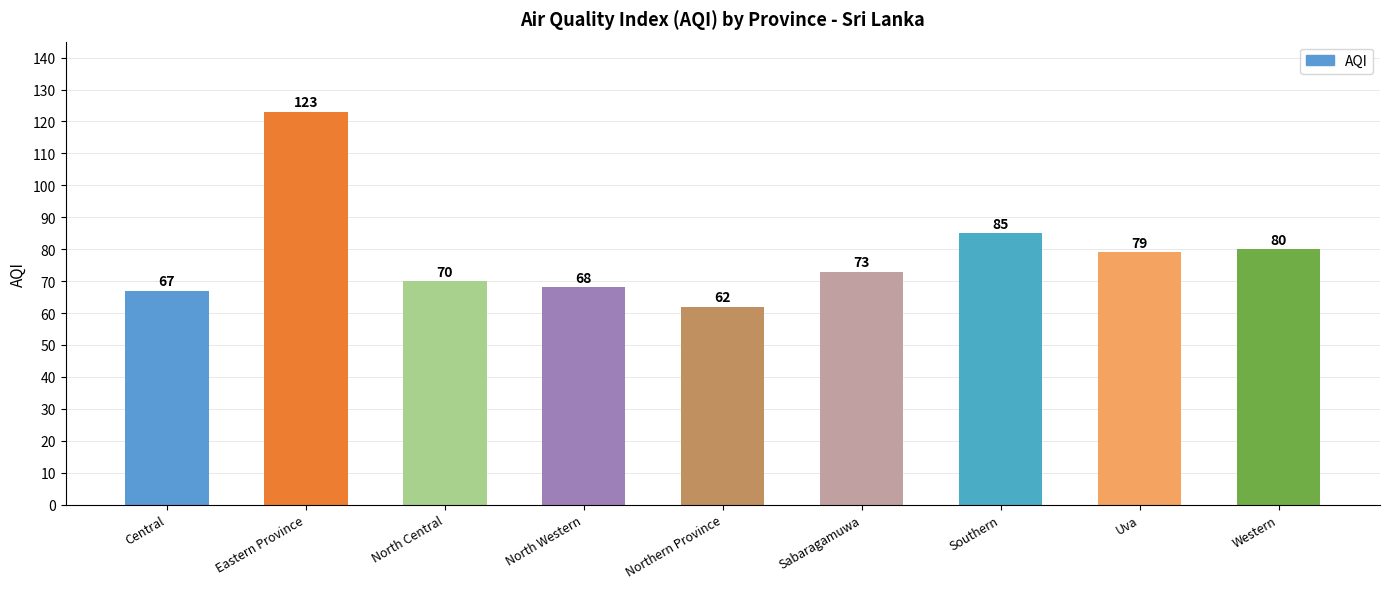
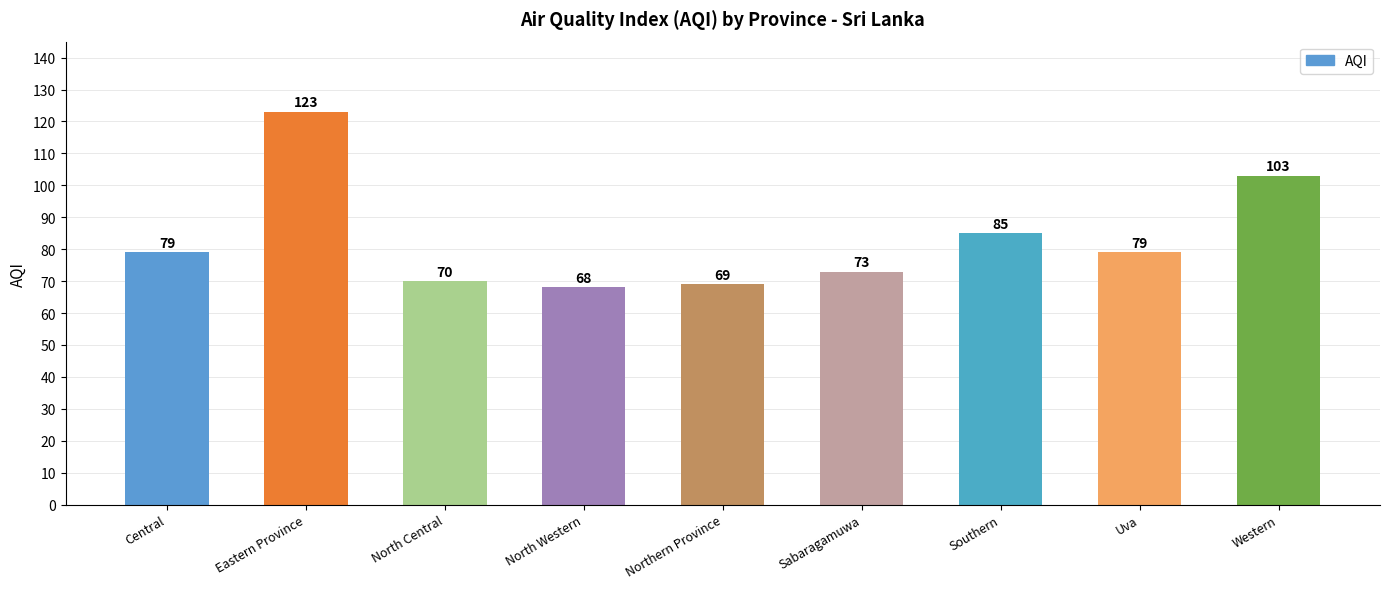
Central: 67 -> 79
Northern Province: 62 -> 69
Western: 80 -> 103
